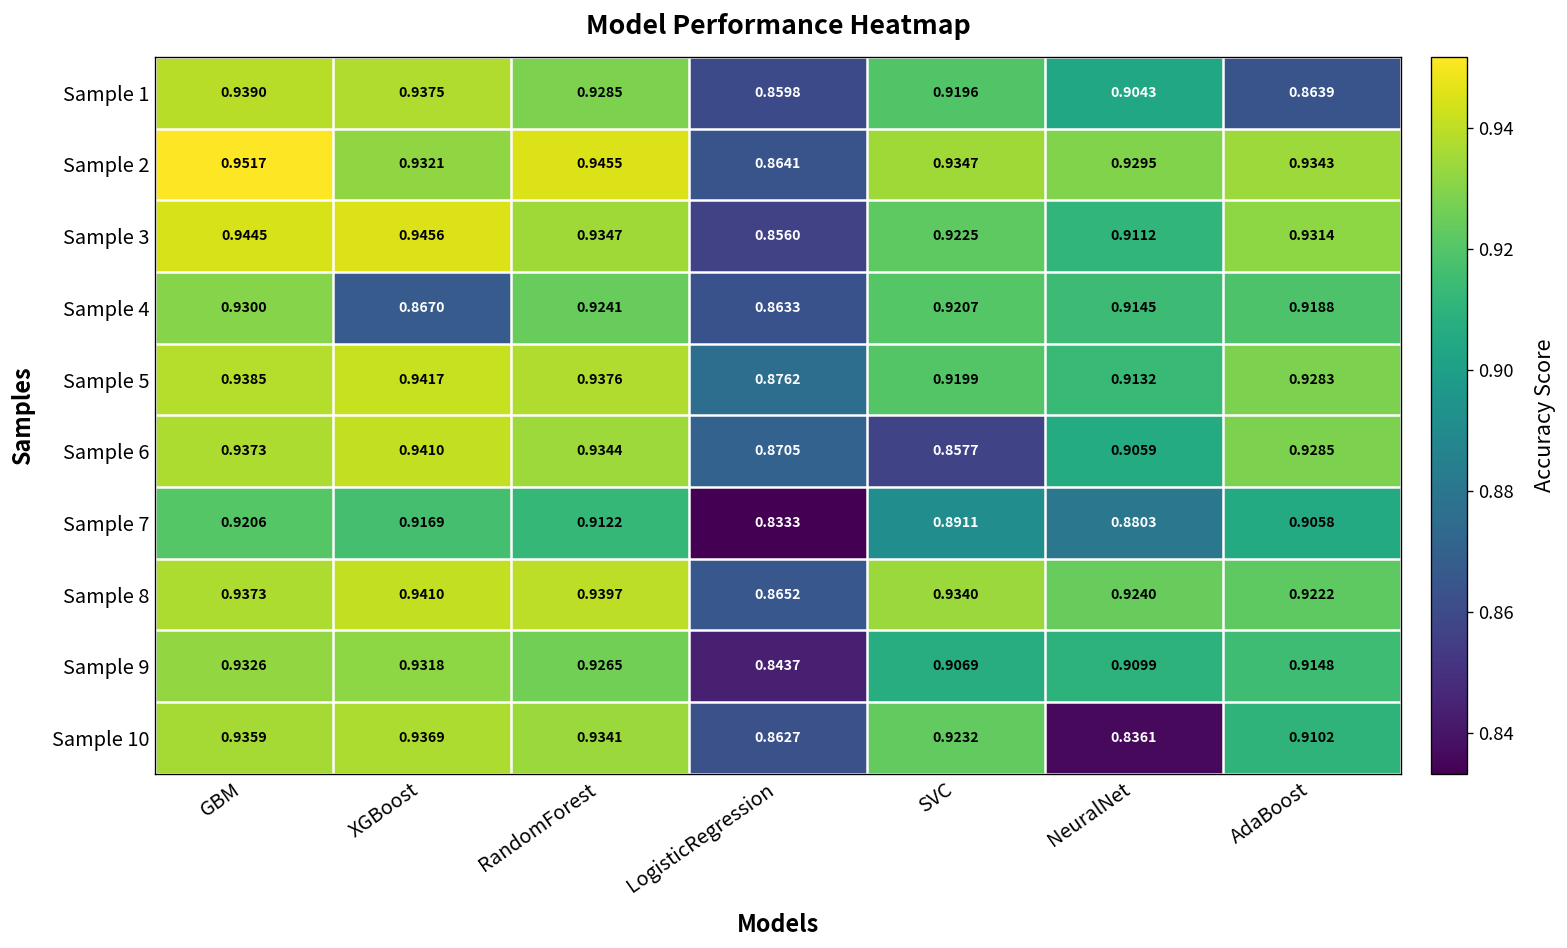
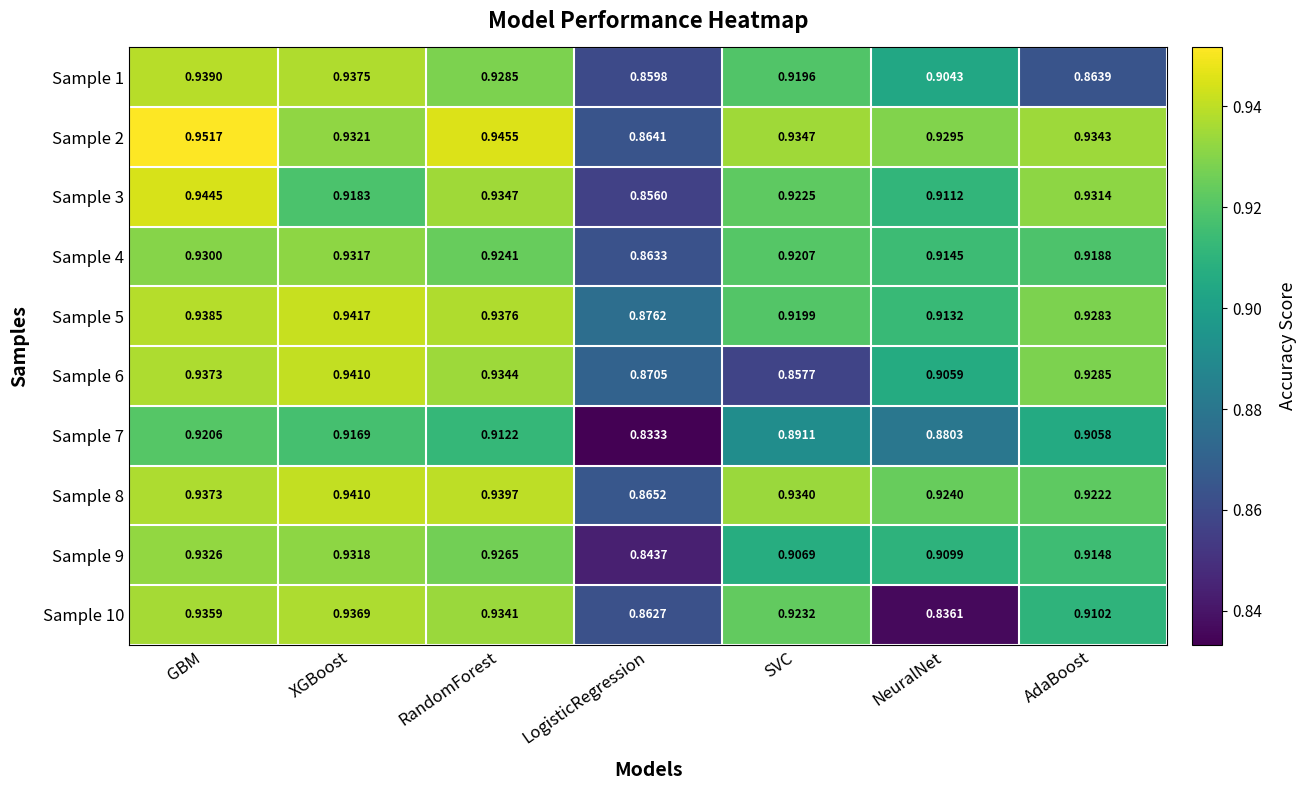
Sample 3, XGBoost: 0.9456 -> 0.9183
Sample 4, XGBoost: 0.8670 -> 0.9317
